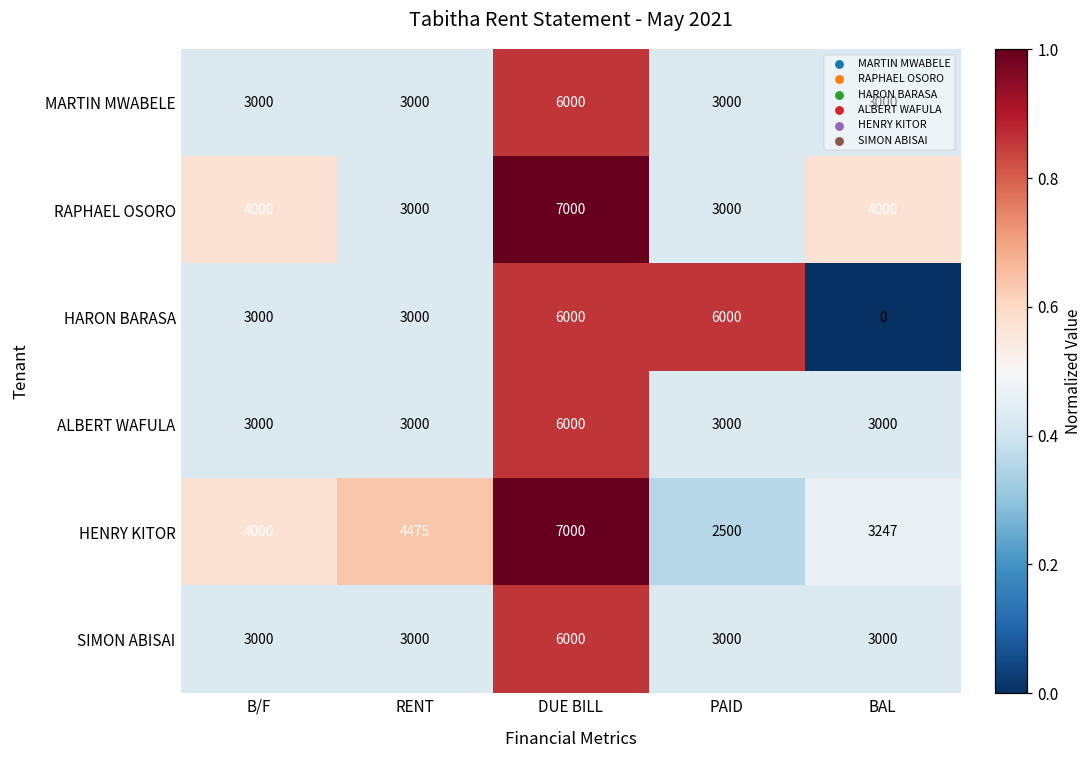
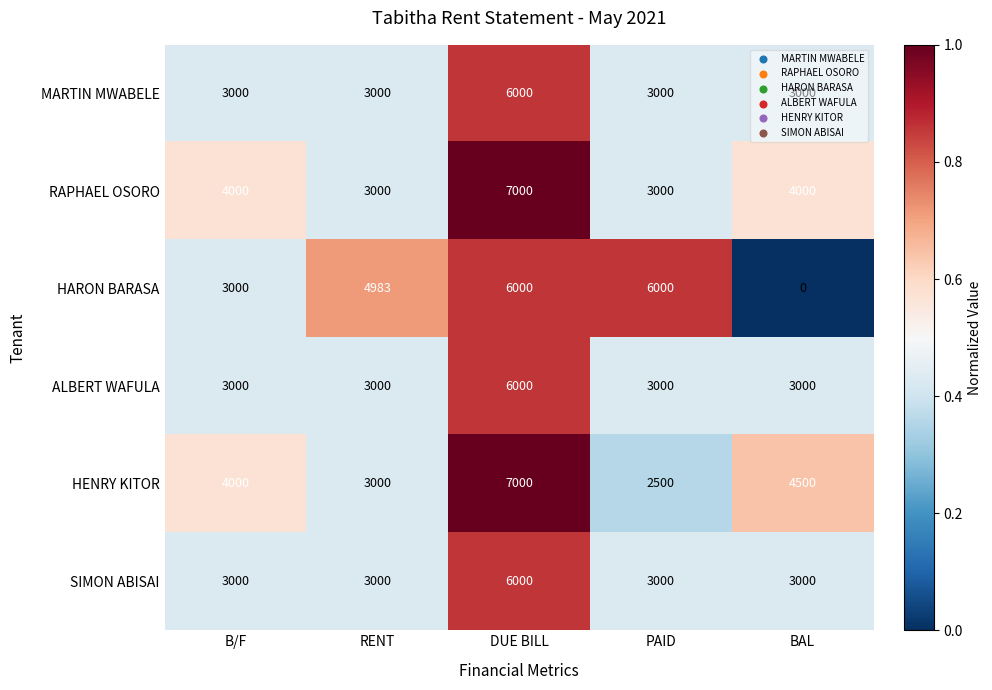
HARON BARASA, RENT: 3000 -> 4983
HENRY KITOR, RENT: 4475 -> 3000
HENRY KITOR, BAL: 3247 -> 4500
